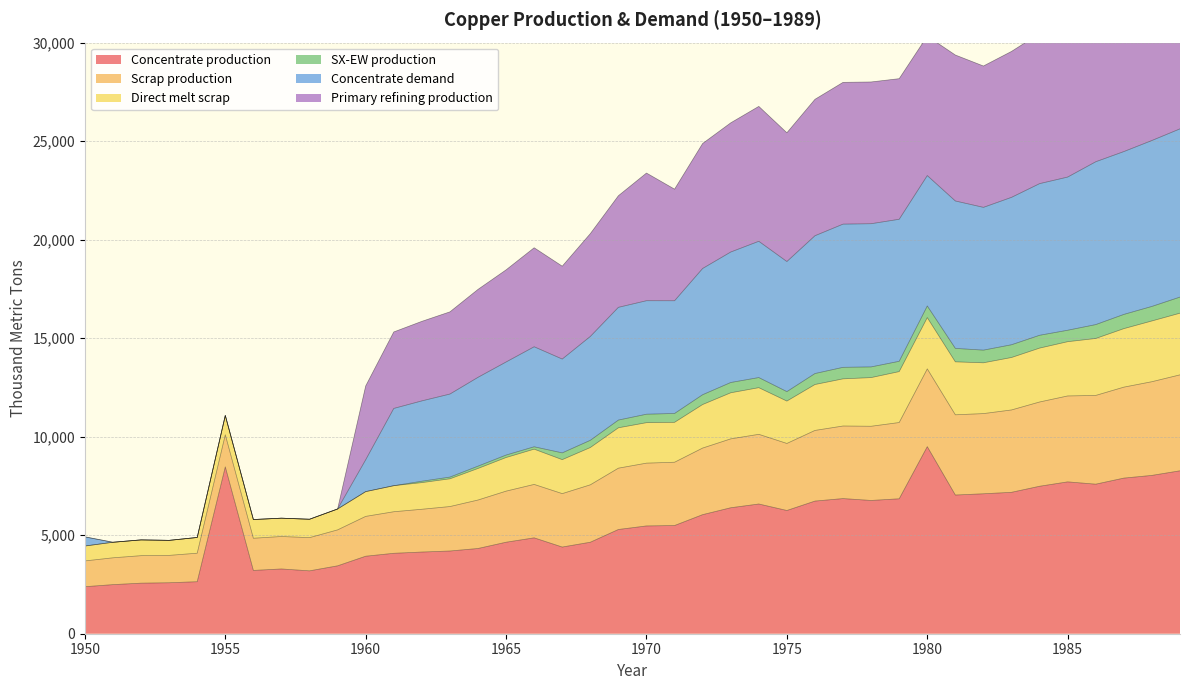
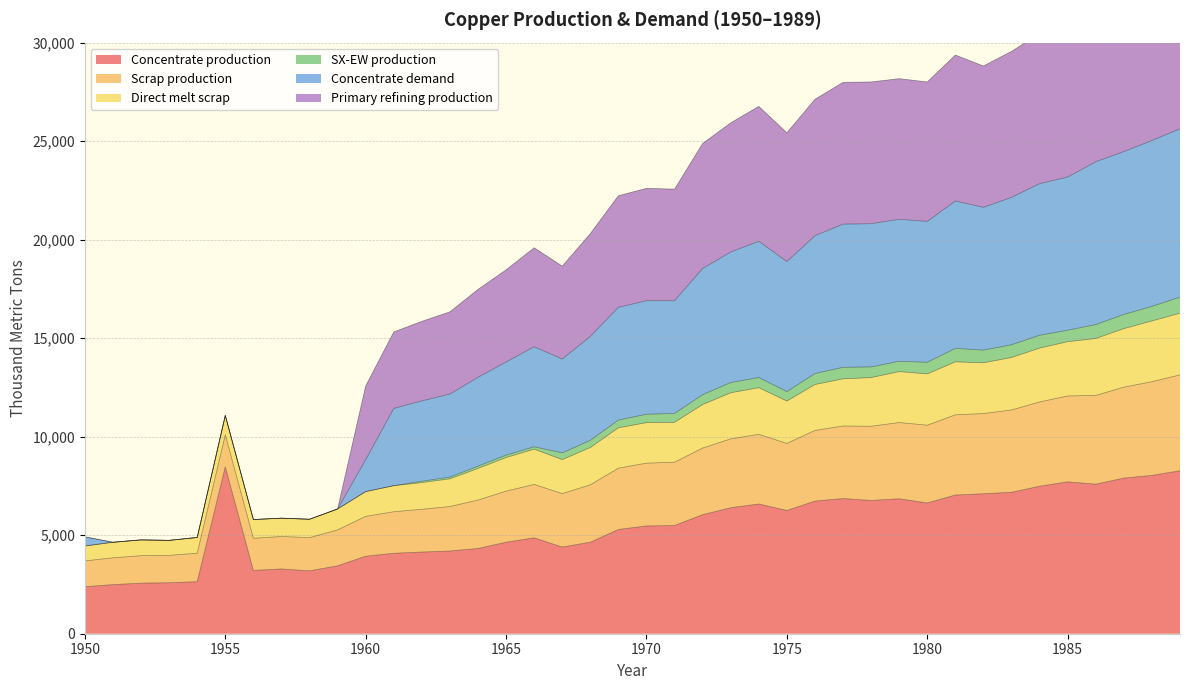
Primary refining production, 1970: 6,500 -> 5,700
Concentrate production, 1980: 9,500 -> 6,600
Concentrate demand, 1980: 6,600 -> 7,100
